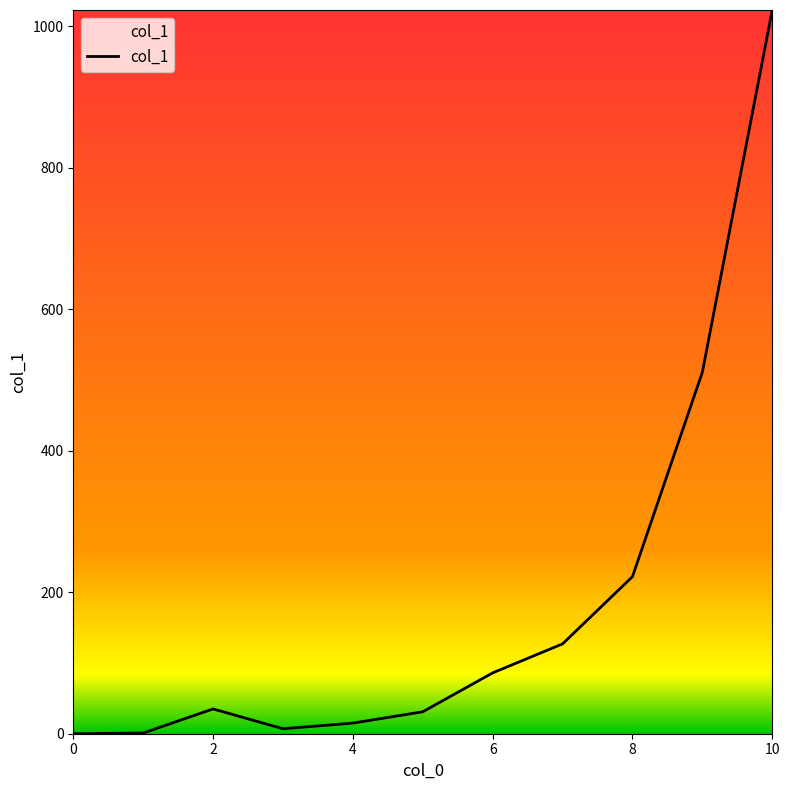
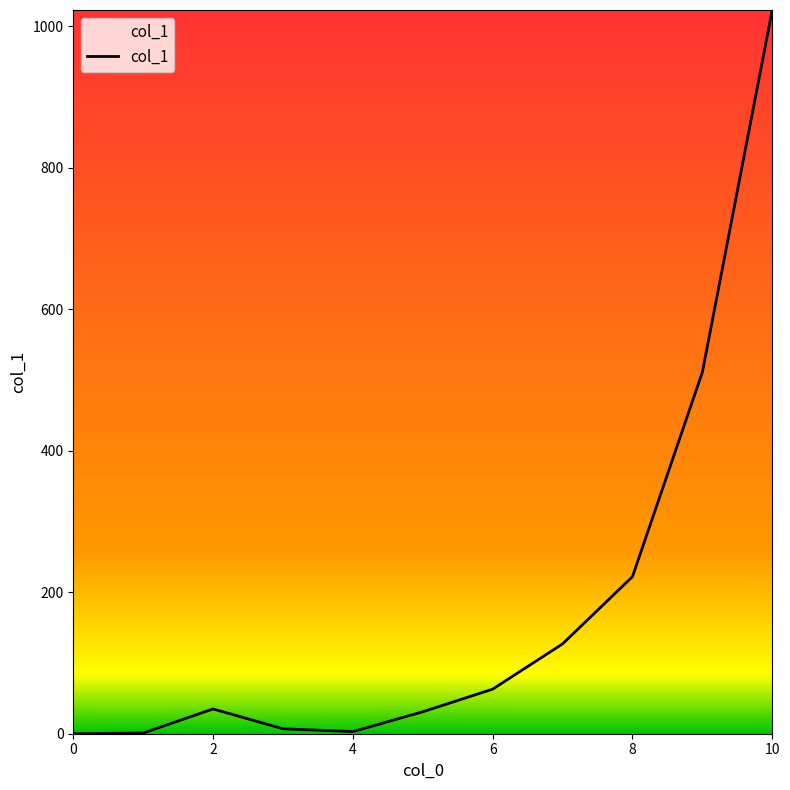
4: 20 -> 0
6: 90 -> 60
